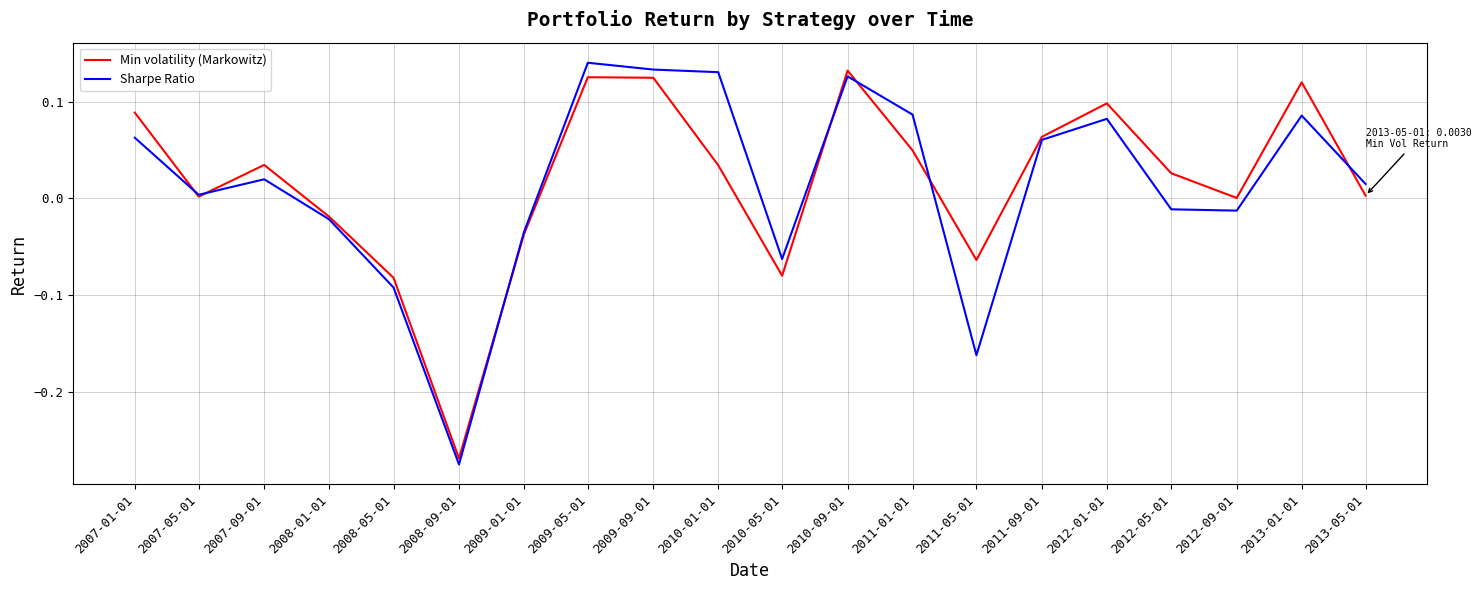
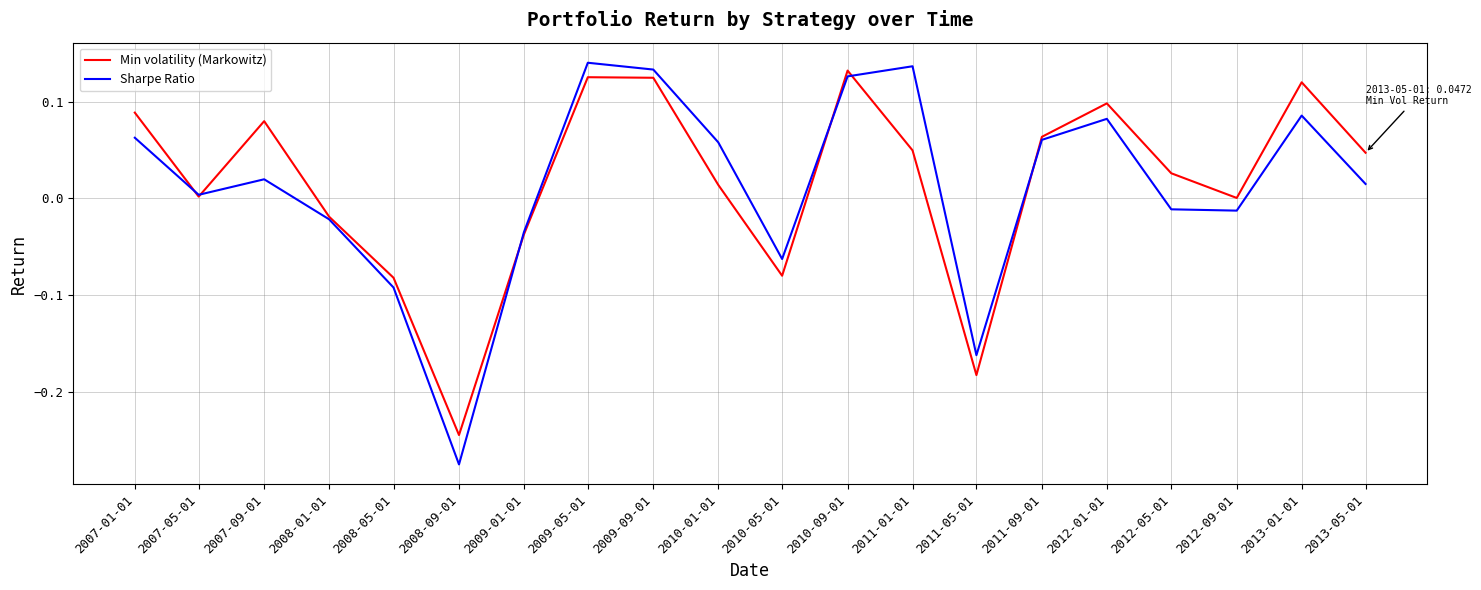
Min volatility (Markowitz), 2007-09-01: 0.03 -> 0.08
Min volatility (Markowitz), 2008-09-01: -0.27 -> -0.24
Min volatility (Markowitz), 2010-01-01: 0.03 -> 0.01
Sharpe Ratio, 2010-01-01: 0.13 -> 0.06
Sharpe Ratio, 2011-01-01: 0.09 -> 0.14
Min volatility (Markowitz), 2011-05-01: -0.06 -> -0.18
Min volatility (Markowitz), 2013-05-01: 0.0030 -> 0.0472
